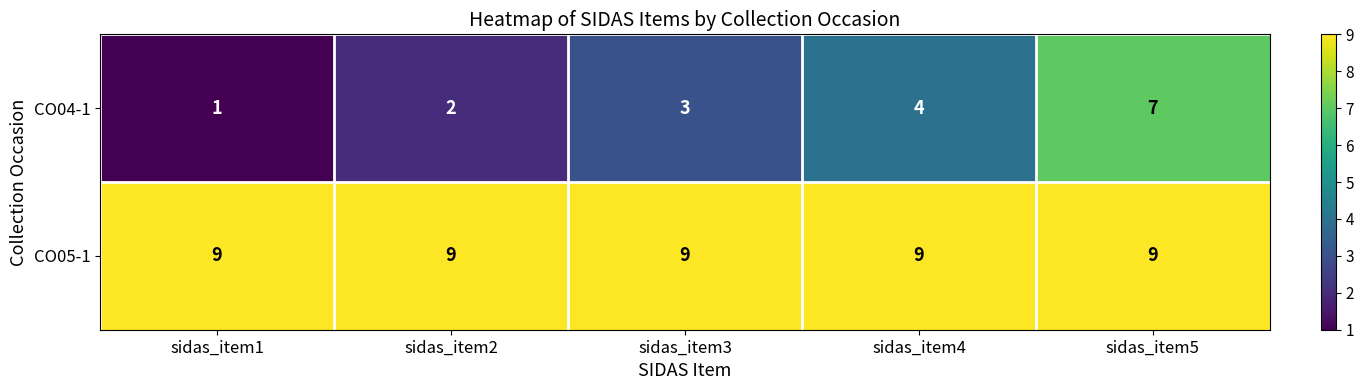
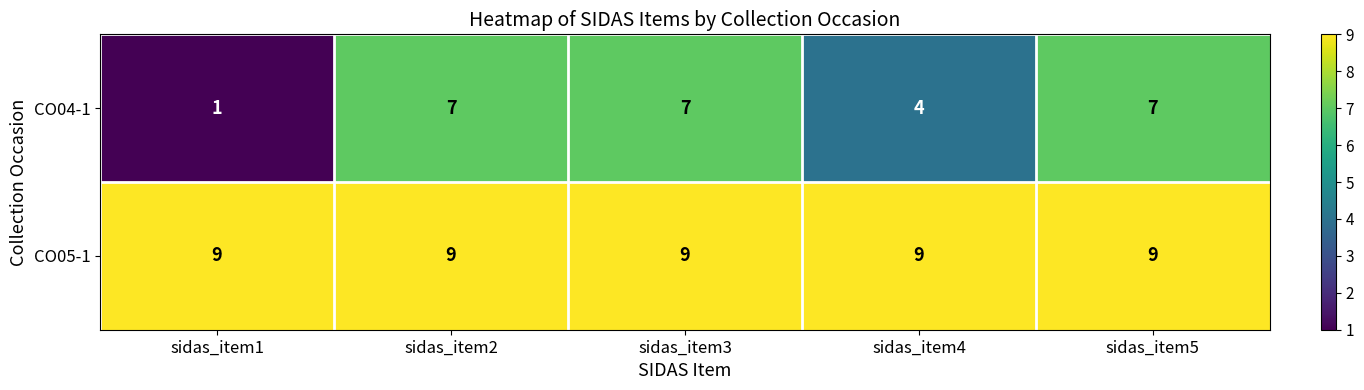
CO04-1, sidas_item2: 2 -> 7
CO04-1, sidas_item3: 3 -> 7
